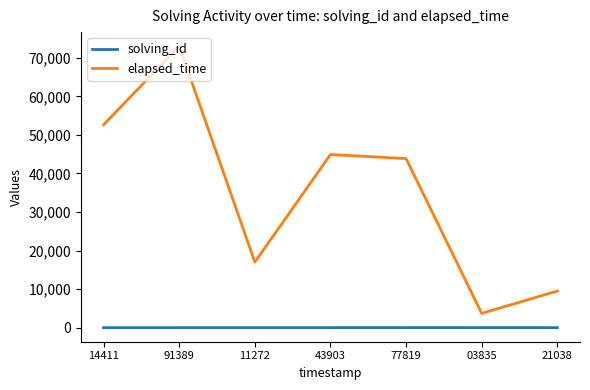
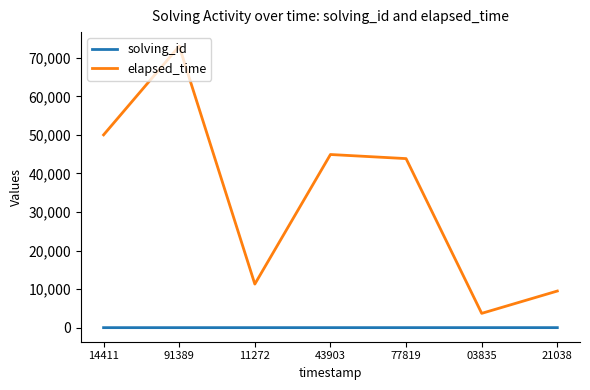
elapsed_time, 14411: 53,000 -> 50,000
elapsed_time, 11272: 17,000 -> 11,000
